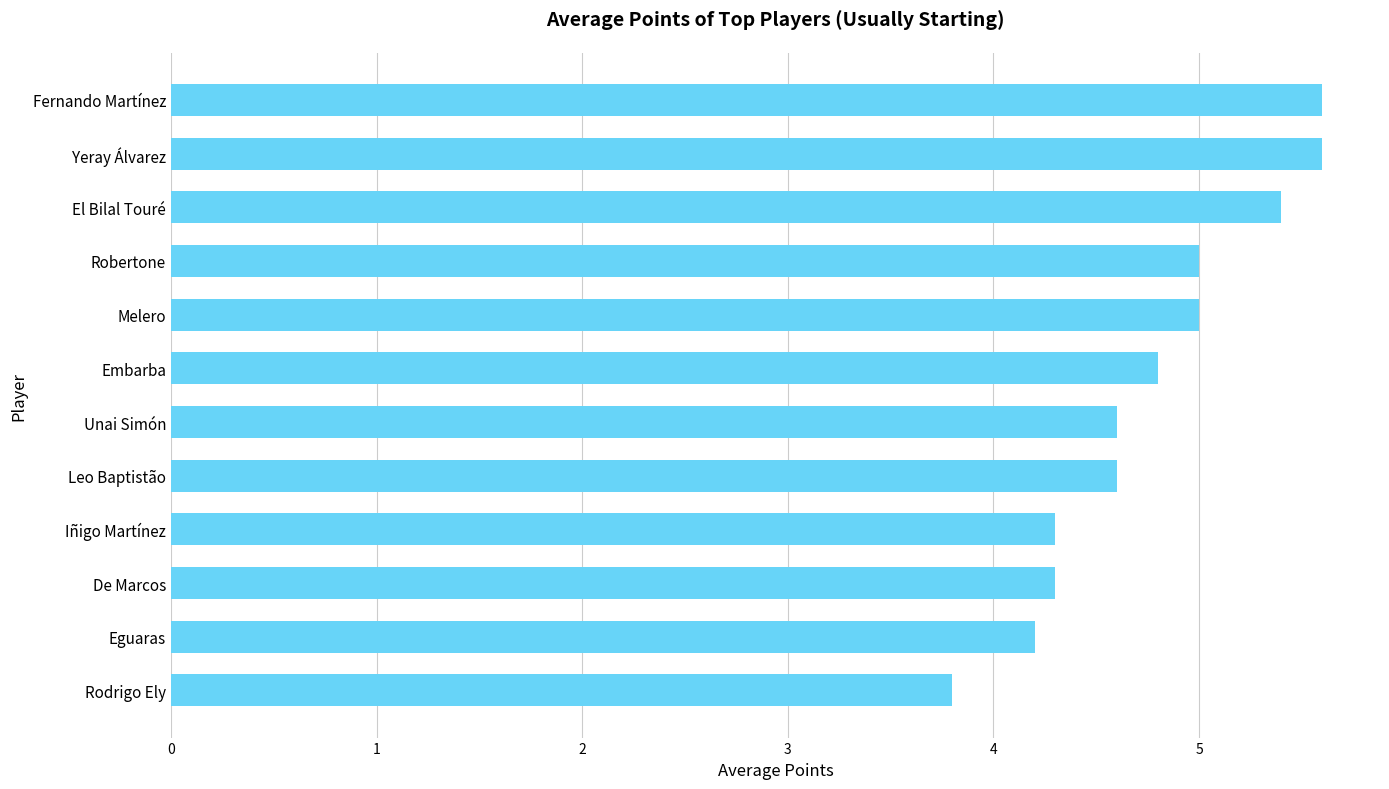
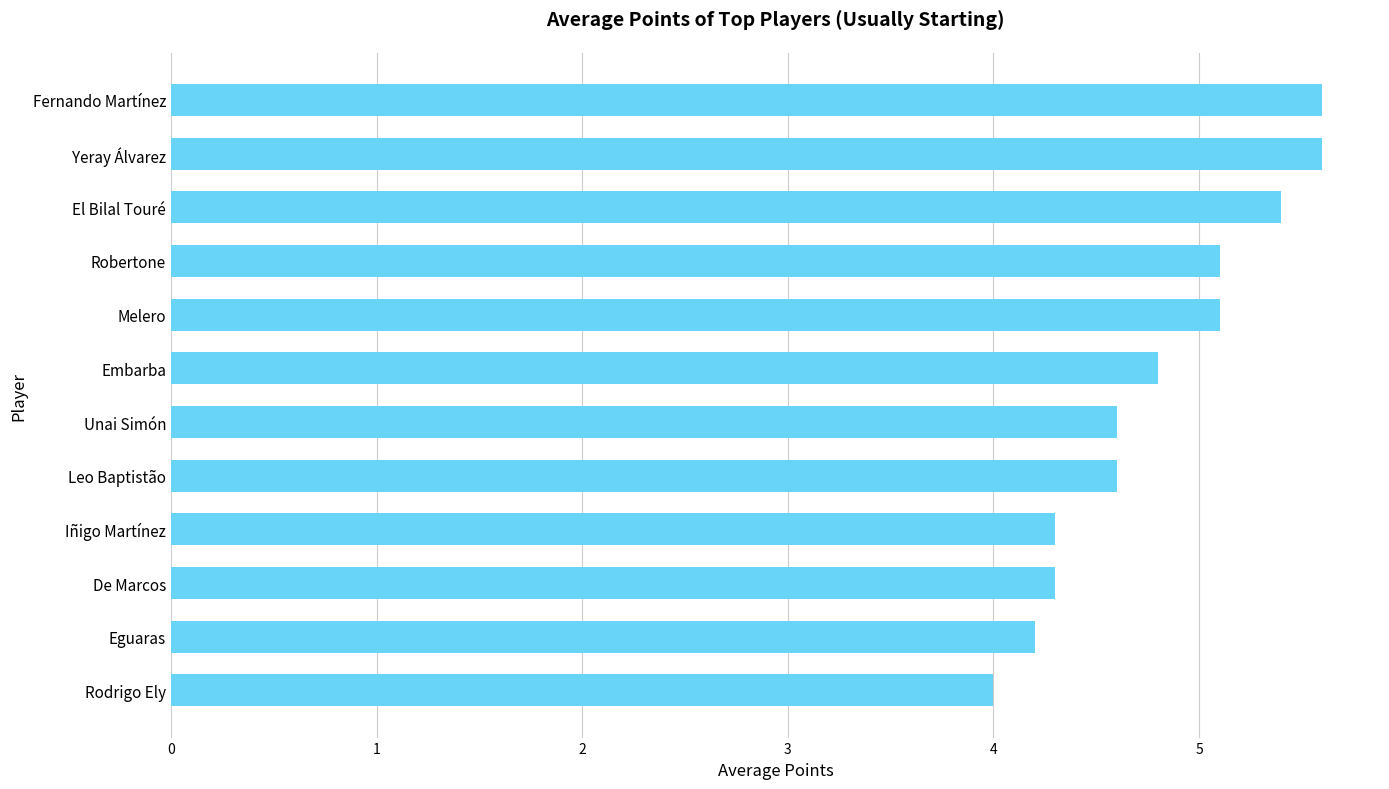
Robertone: 5.0 -> 5.1
Melero: 5.0 -> 5.1
Rodrigo Ely: 3.8 -> 4.0
